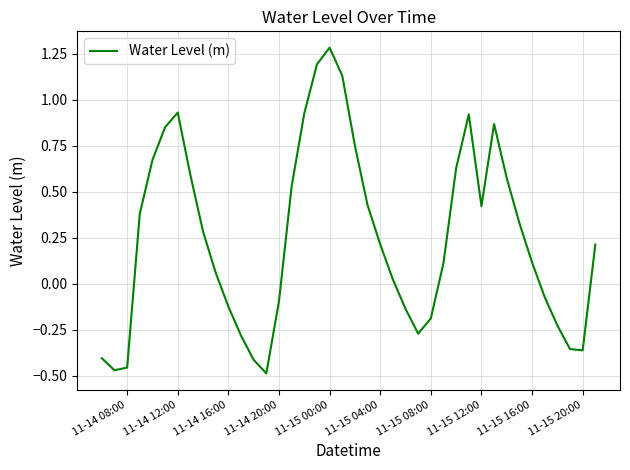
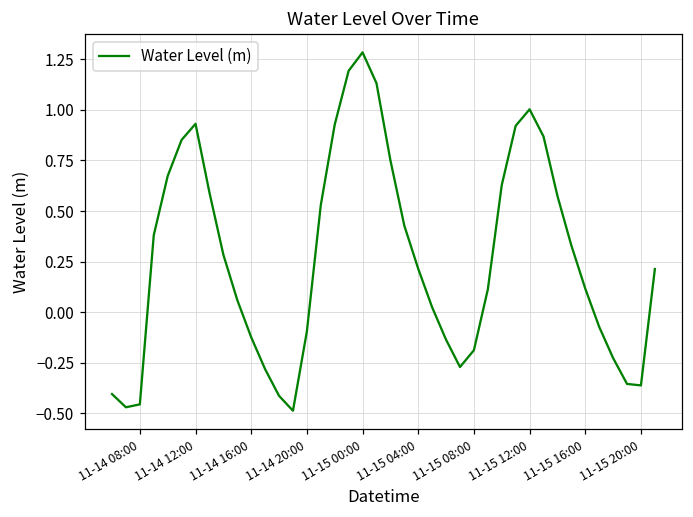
11-15 12:00: 0.42 -> 1.00
